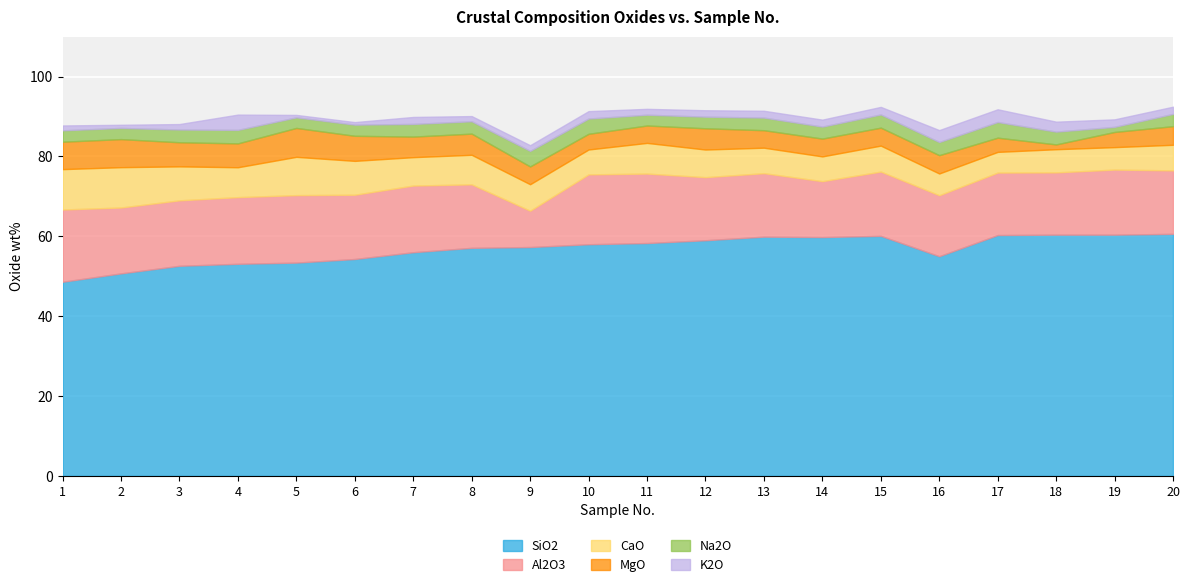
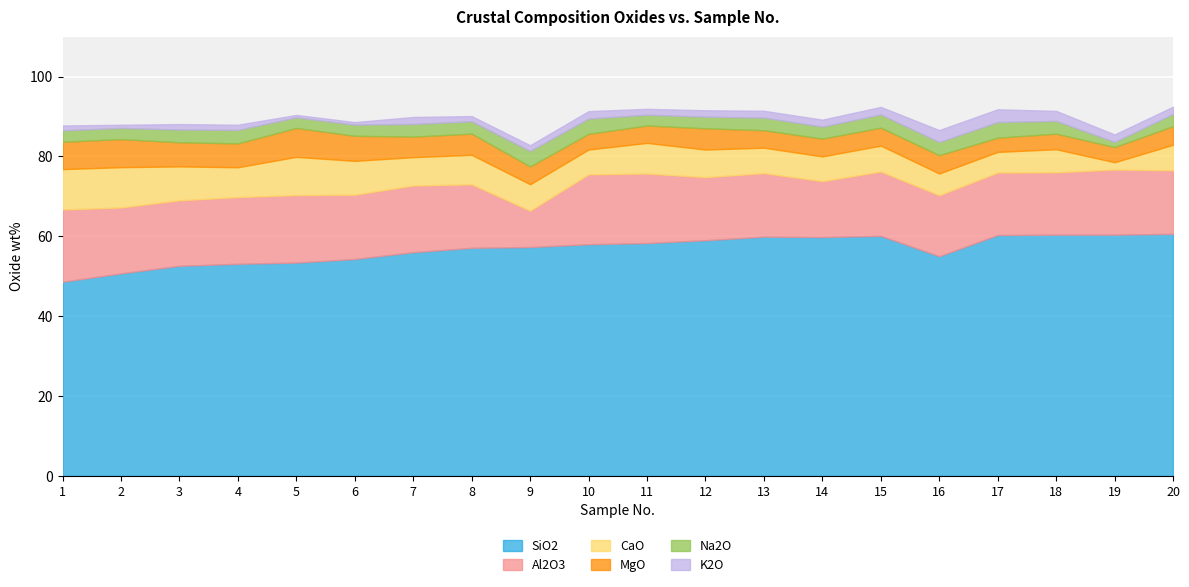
K2O, 4: 4 -> 1
MgO, 18: 1 -> 4
CaO, 19: 6 -> 2
